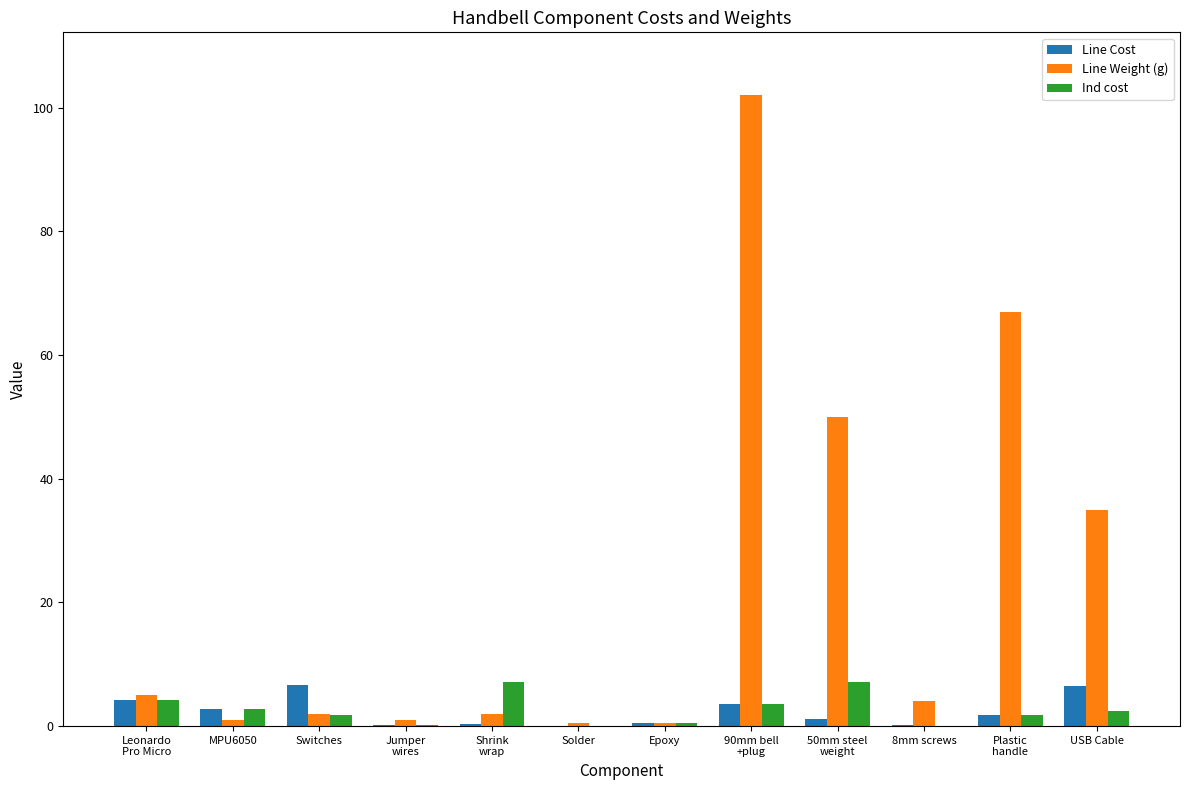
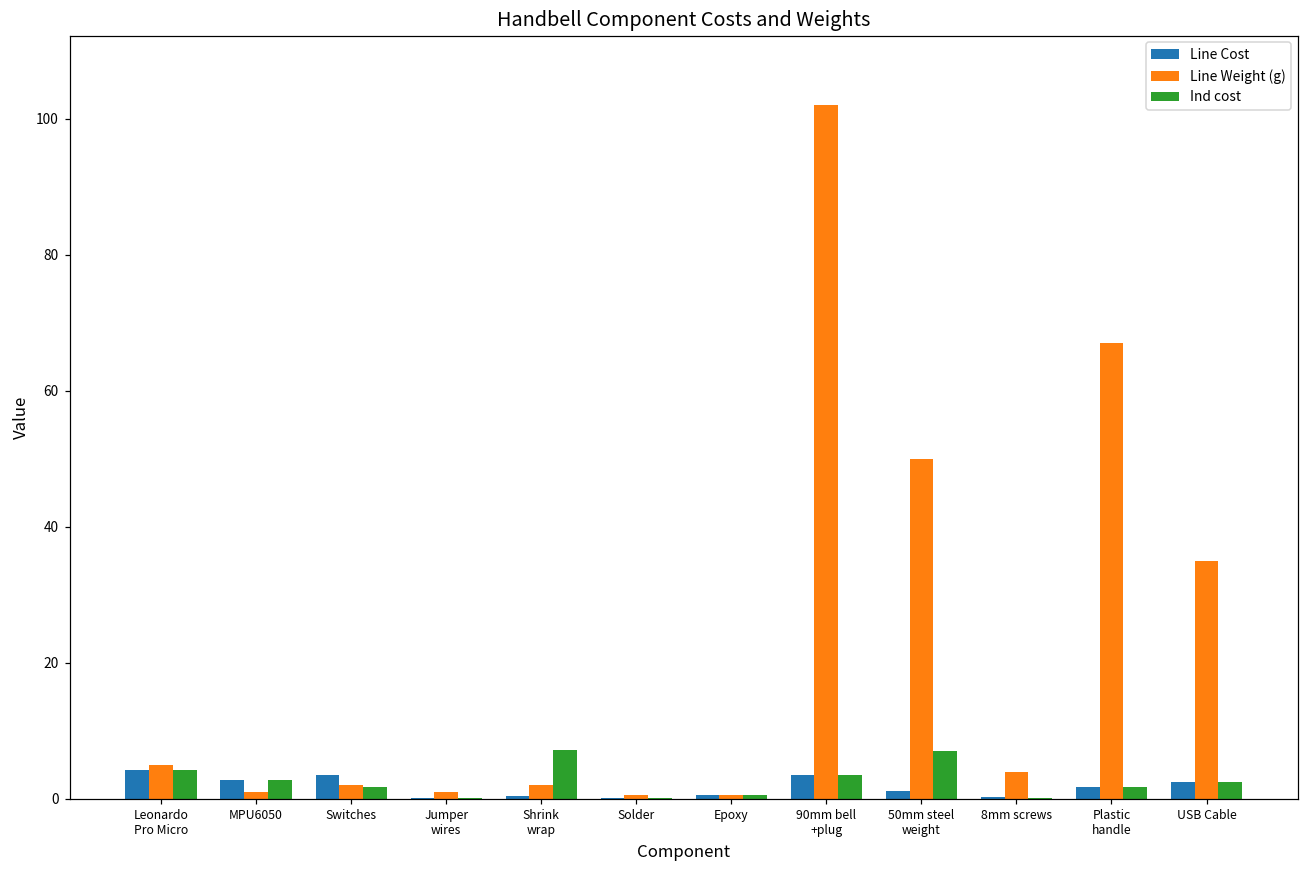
Line Cost, Switches: 7 -> 3
Line Cost, USB Cable: 7 -> 3
